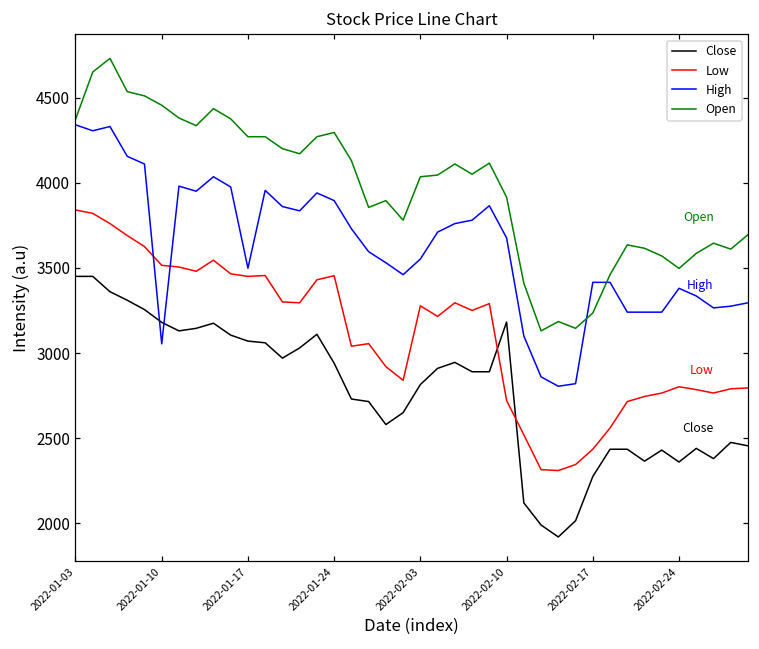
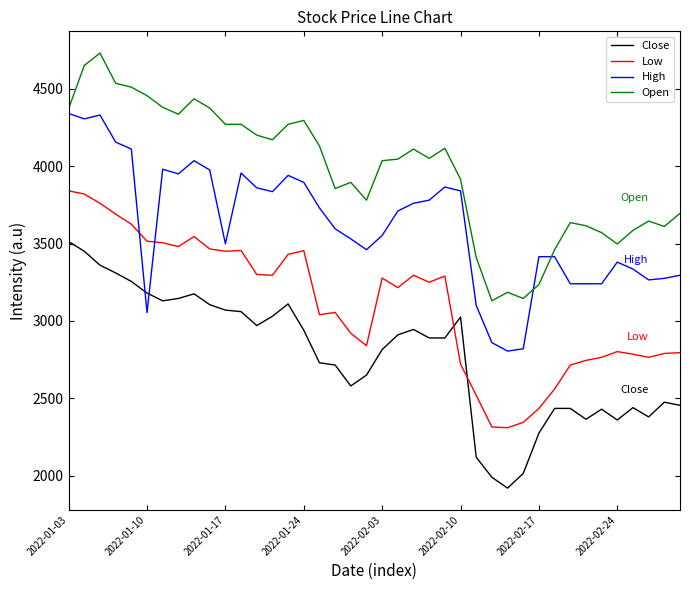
Close, 2022-01-03: 3450 -> 3510
Close, 2022-02-10: 3180 -> 3030
High, 2022-02-10: 3680 -> 3840
